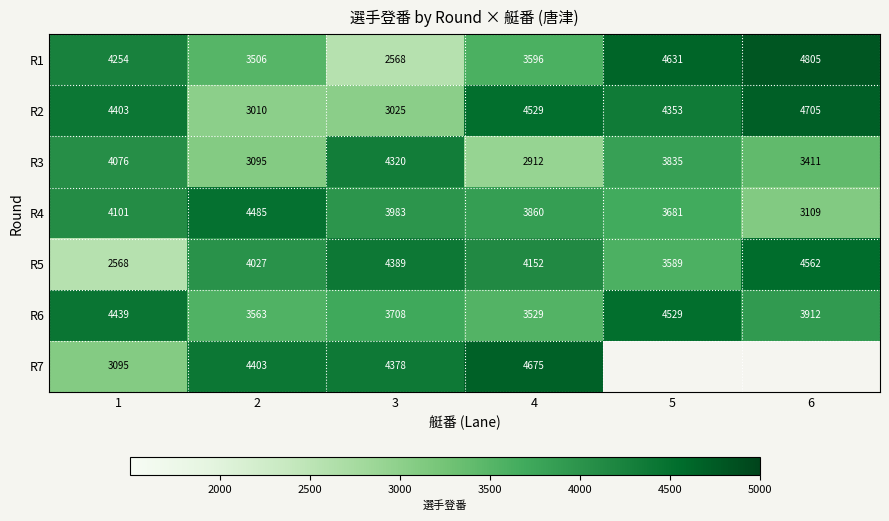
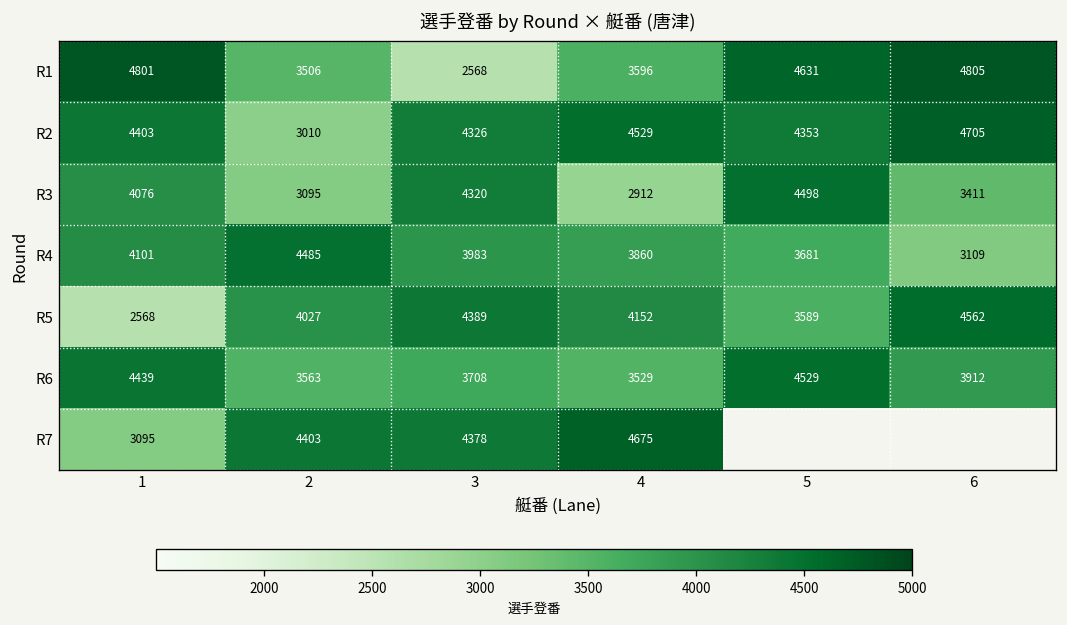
R1, 1: 4254 -> 4801
R2, 3: 3025 -> 4326
R3, 5: 3835 -> 4498
